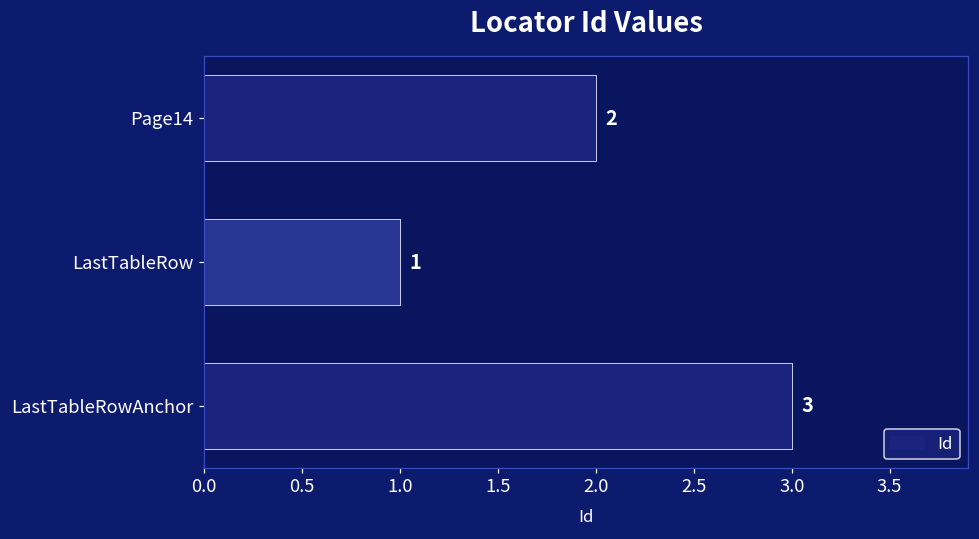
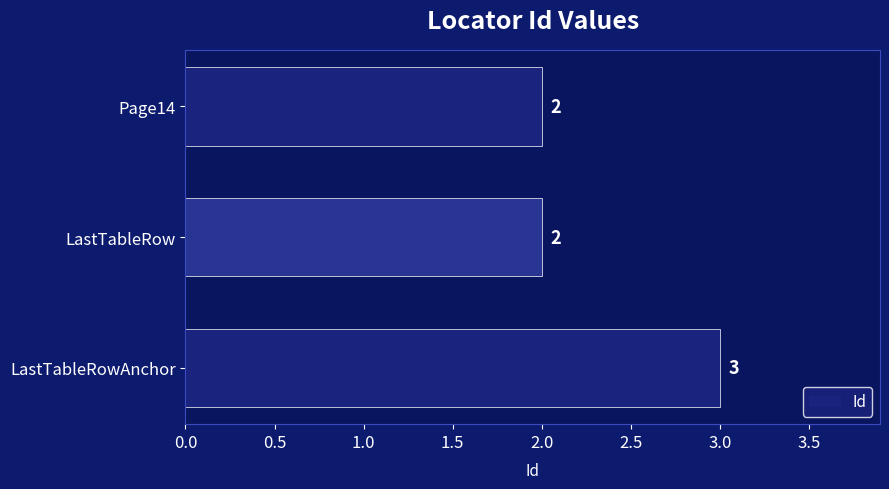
LastTableRow: 1 -> 2
